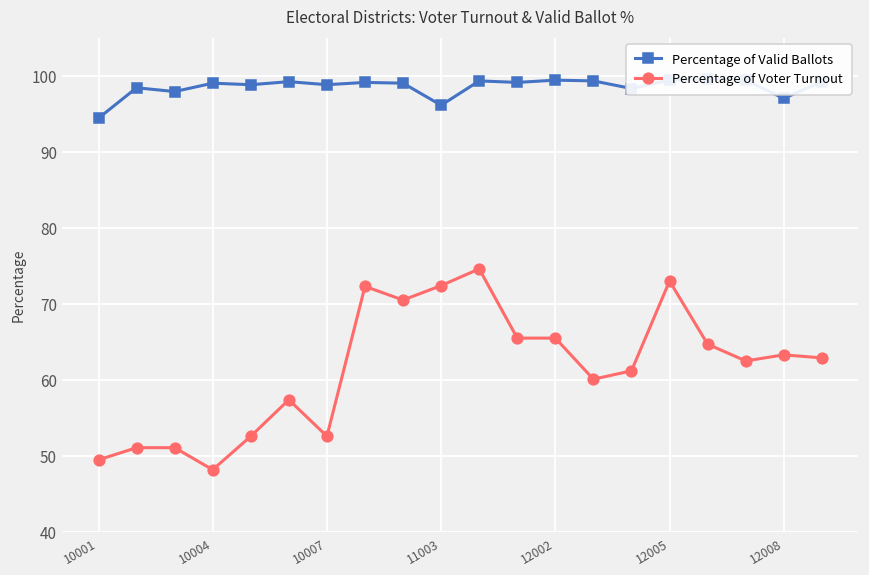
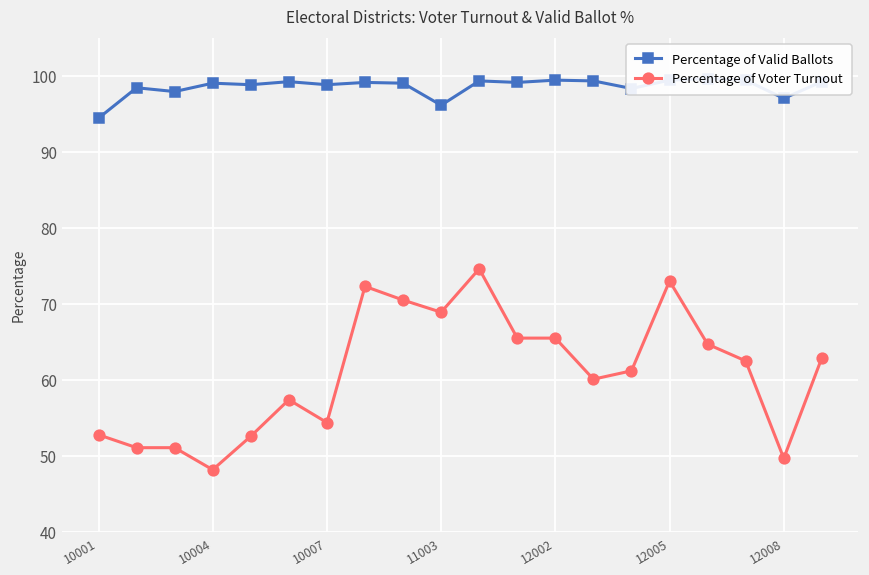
Percentage of Voter Turnout, 10001: 50 -> 53
Percentage of Voter Turnout, 10007: 53 -> 54
Percentage of Voter Turnout, 11003: 72 -> 69
Percentage of Voter Turnout, 12008: 63 -> 50
